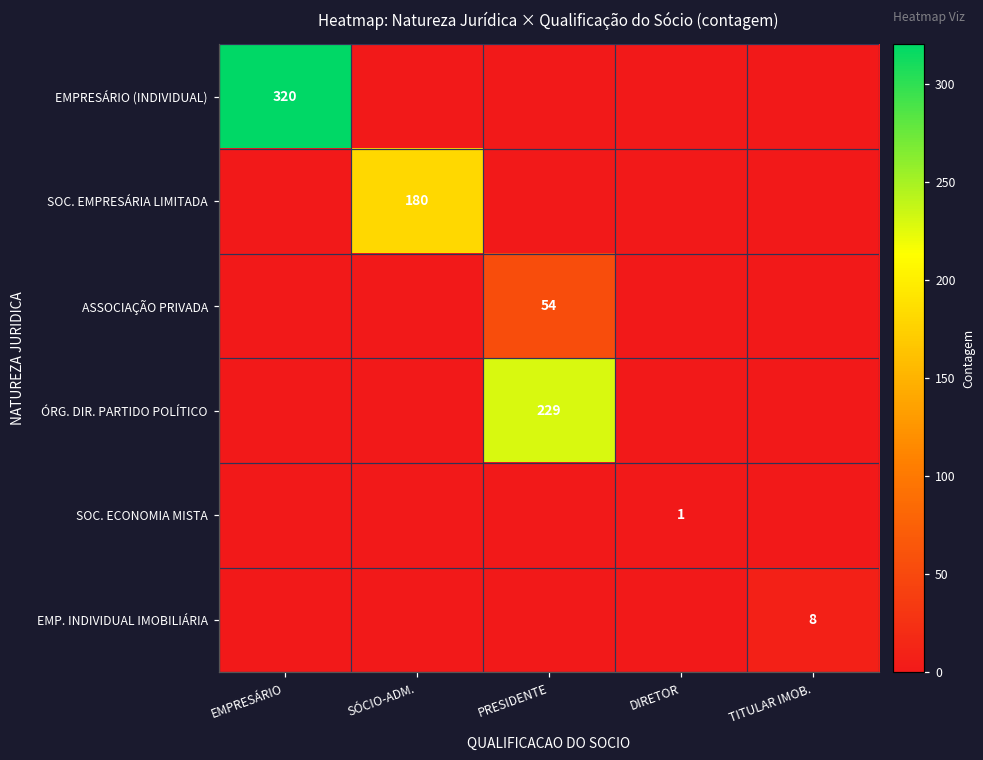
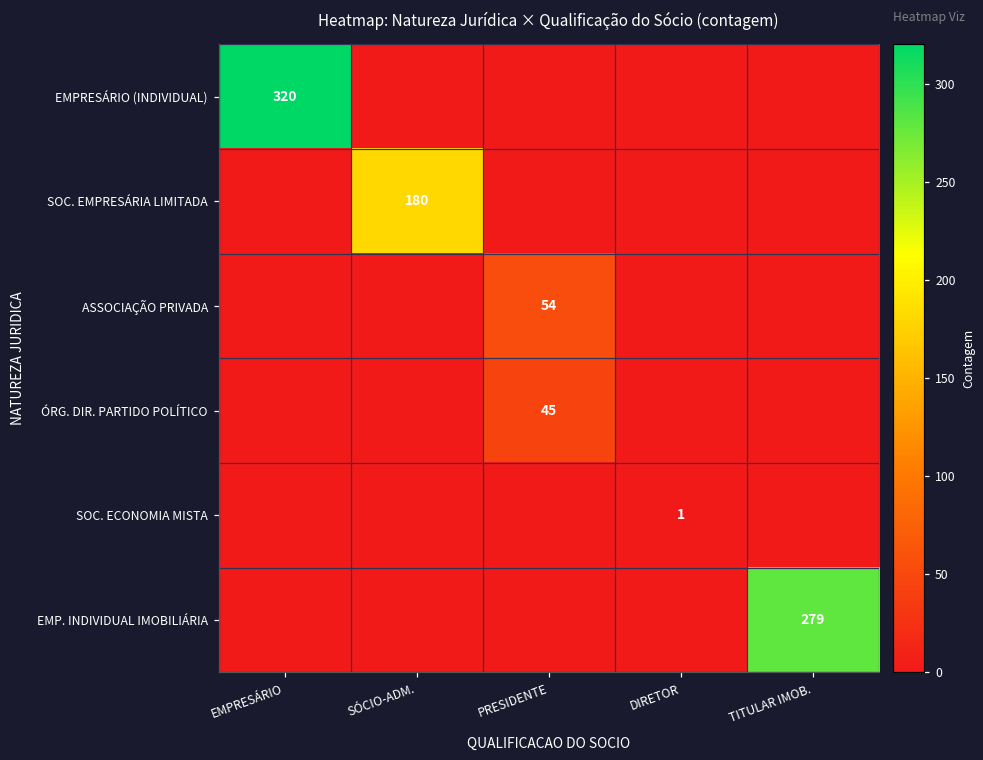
ÓRG. DIR. PARTIDO POLÍTICO, PRESIDENTE: 229 -> 45
EMP. INDIVIDUAL IMOBILIÁRIA, TITULAR IMOB.: 8 -> 279
